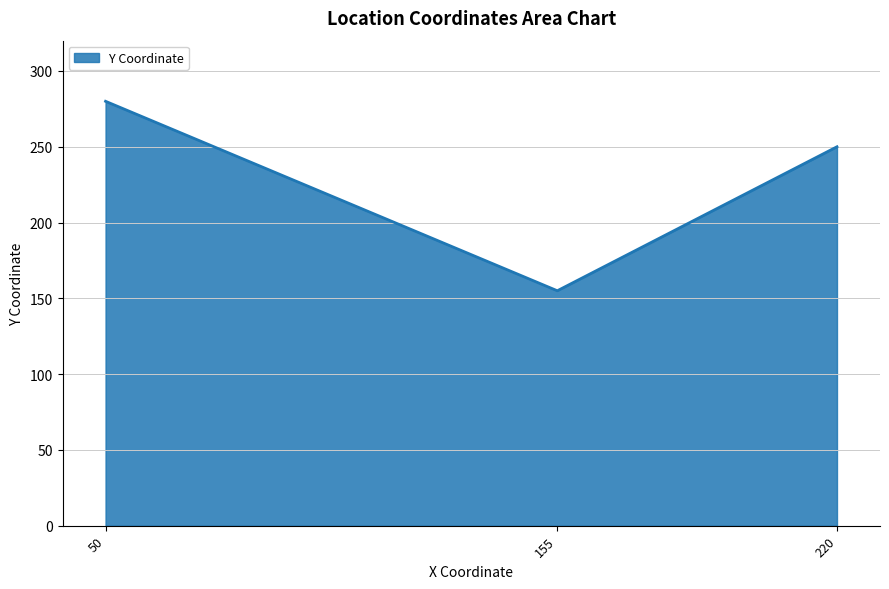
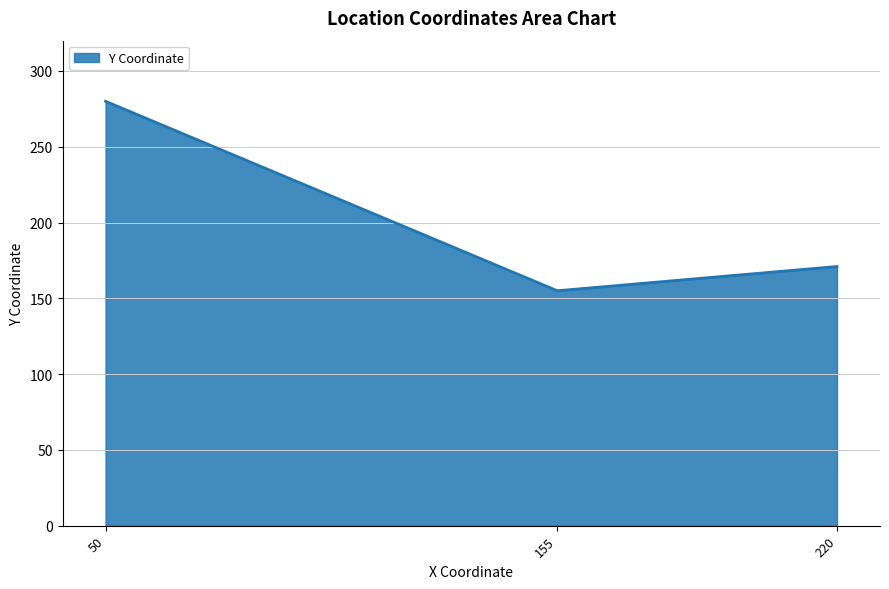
220: 250 -> 171
